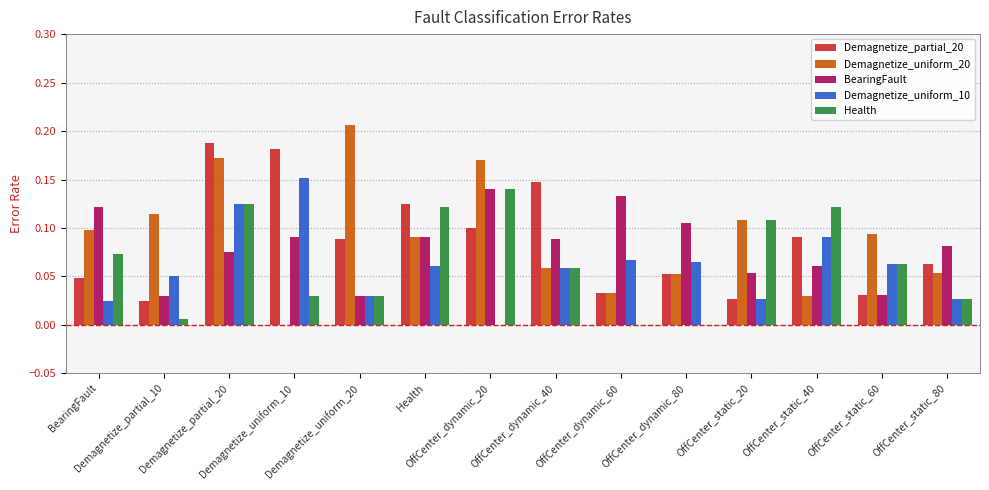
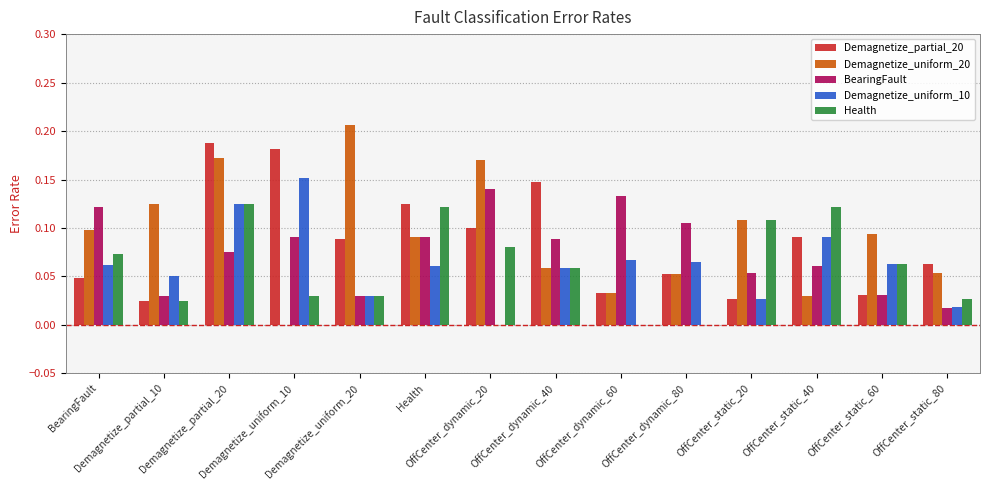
Demagnetize_uniform_10, BearingFault: 0.02 -> 0.06
Demagnetize_uniform_20, Demagnetize_partial_10: 0.11 -> 0.13
Health, Demagnetize_partial_10: 0.01 -> 0.03
Health, OffCenter_dynamic_20: 0.14 -> 0.08
BearingFault, OffCenter_static_80: 0.08 -> 0.02
Demagnetize_uniform_10, OffCenter_static_80: 0.03 -> 0.02
